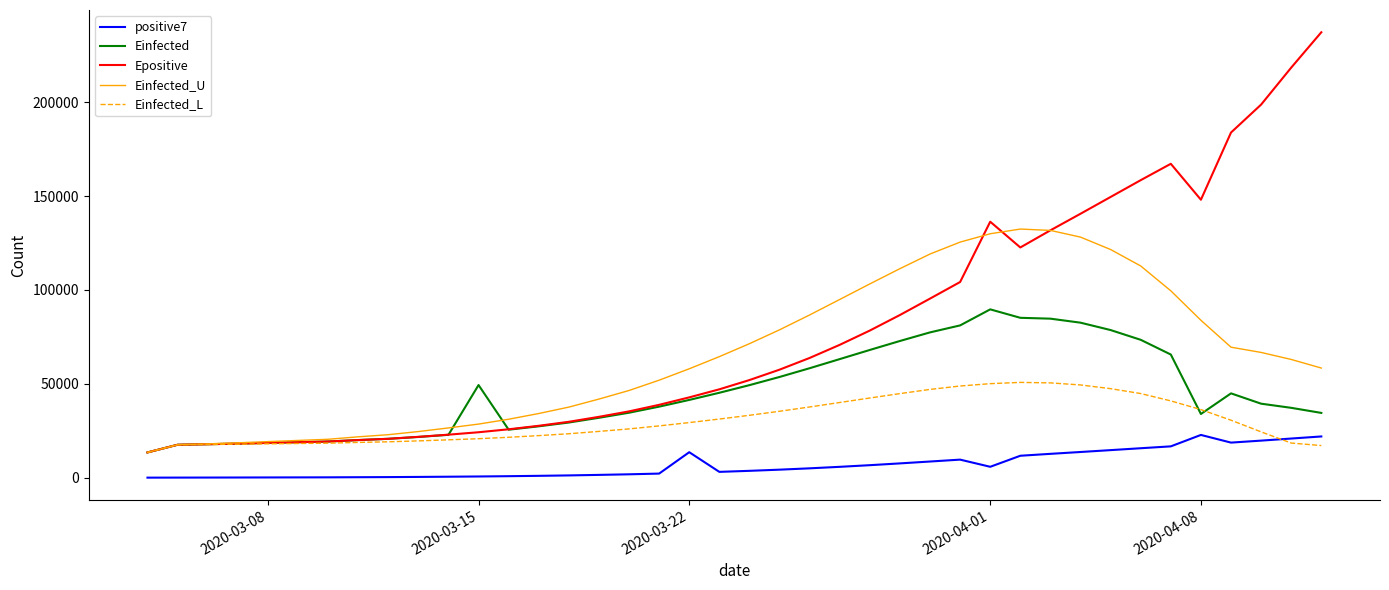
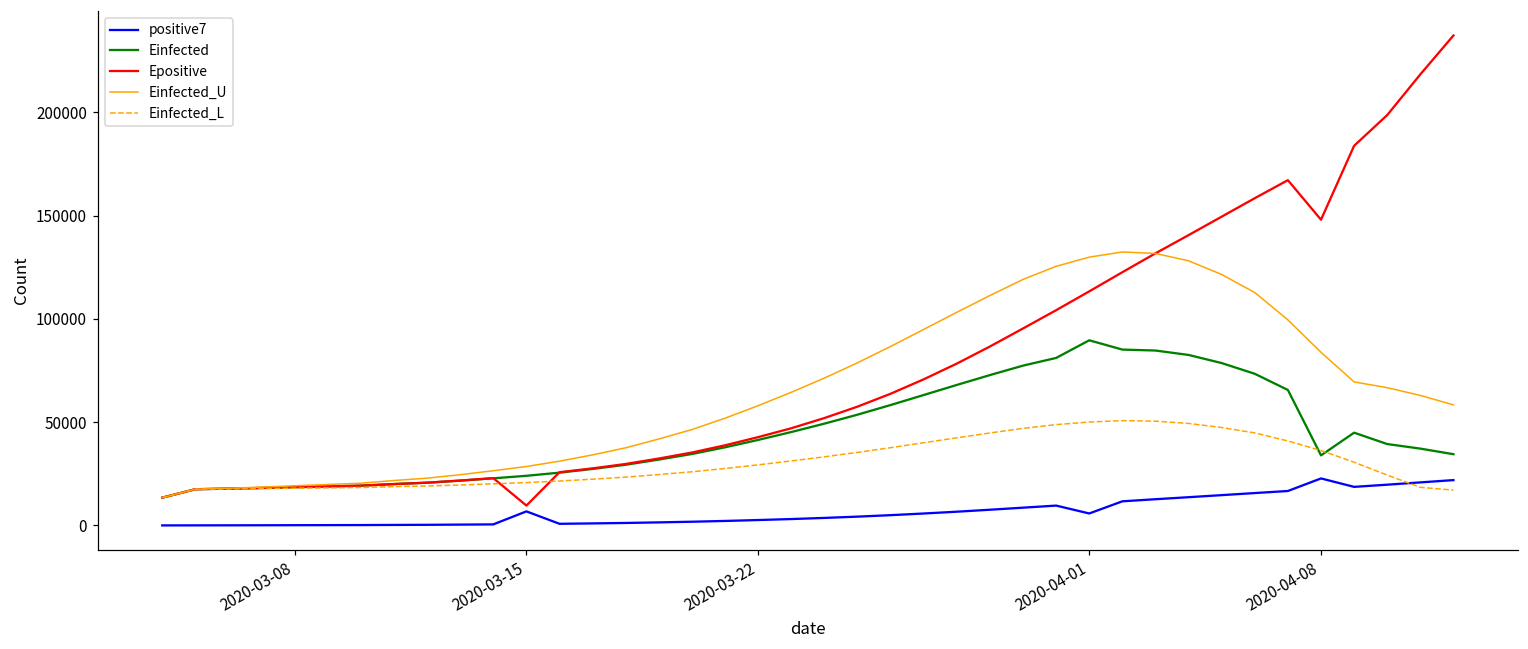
positive7, 2020-03-15: 1000 -> 7000
Einfected, 2020-03-15: 49000 -> 24000
Epositive, 2020-03-15: 24000 -> 10000
positive7, 2020-03-22: 14000 -> 3000
Epositive, 2020-04-01: 136000 -> 113000
